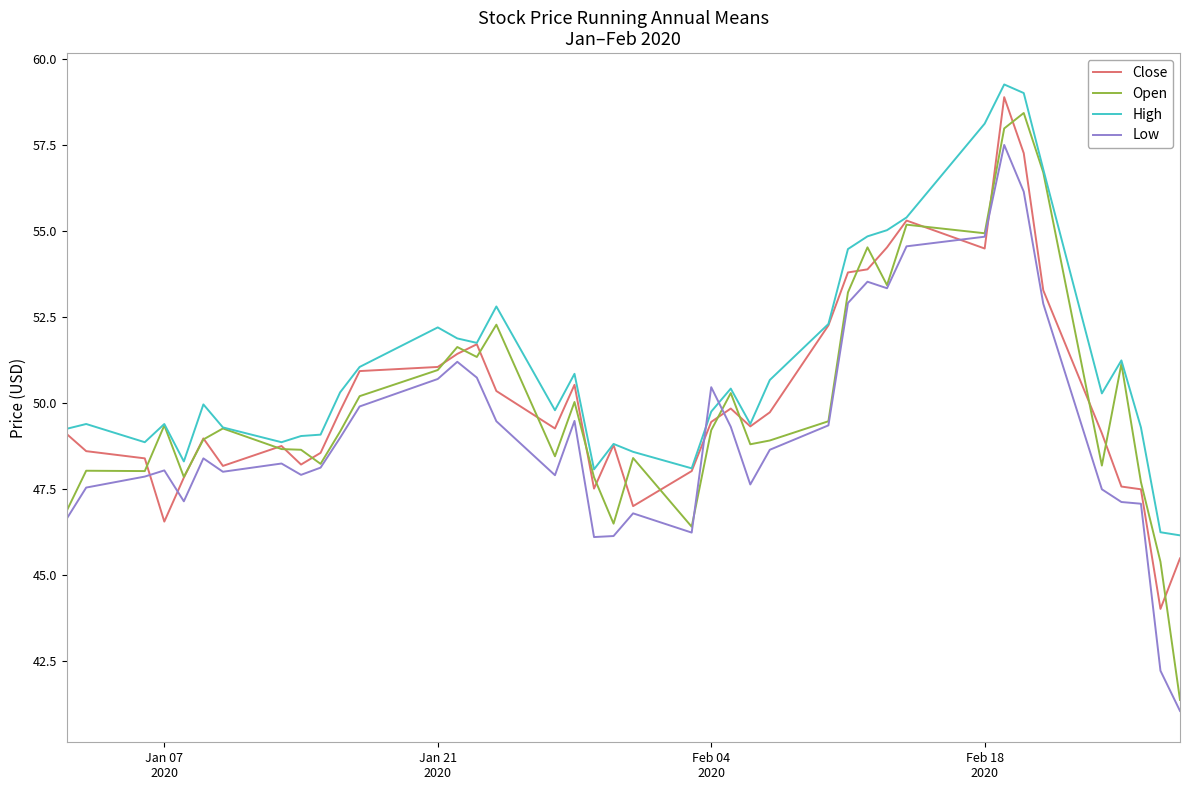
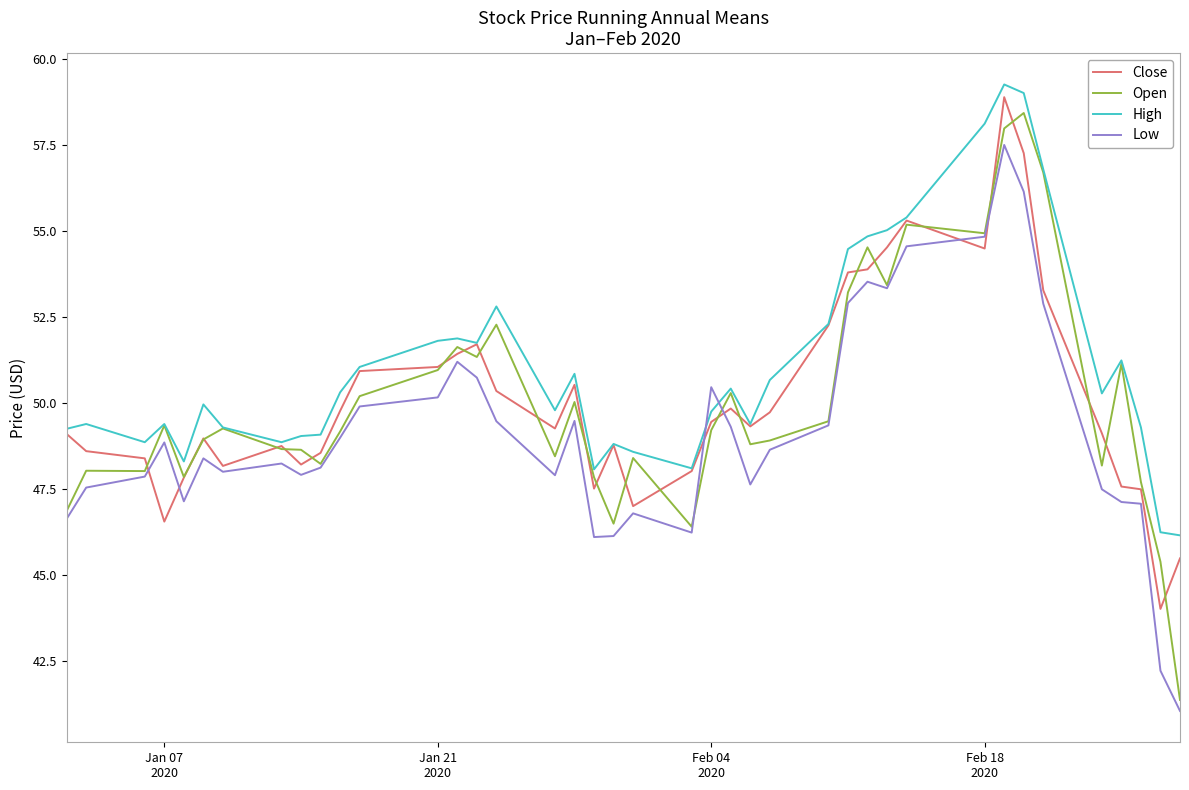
Low, Jan 07 2020: 48.0 -> 48.9
High, Jan 21 2020: 52.2 -> 51.8
Low, Jan 21 2020: 50.7 -> 50.2
